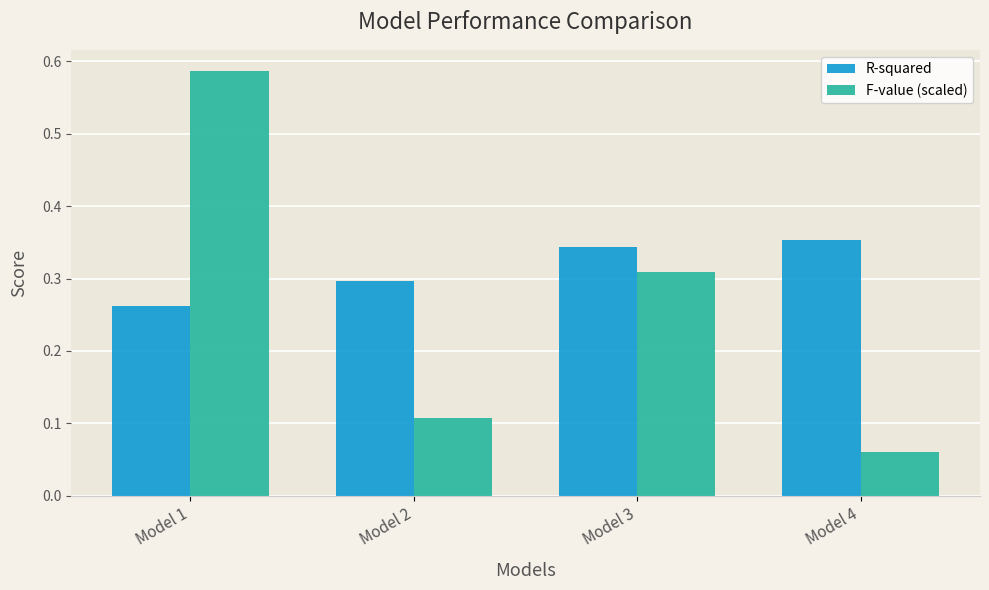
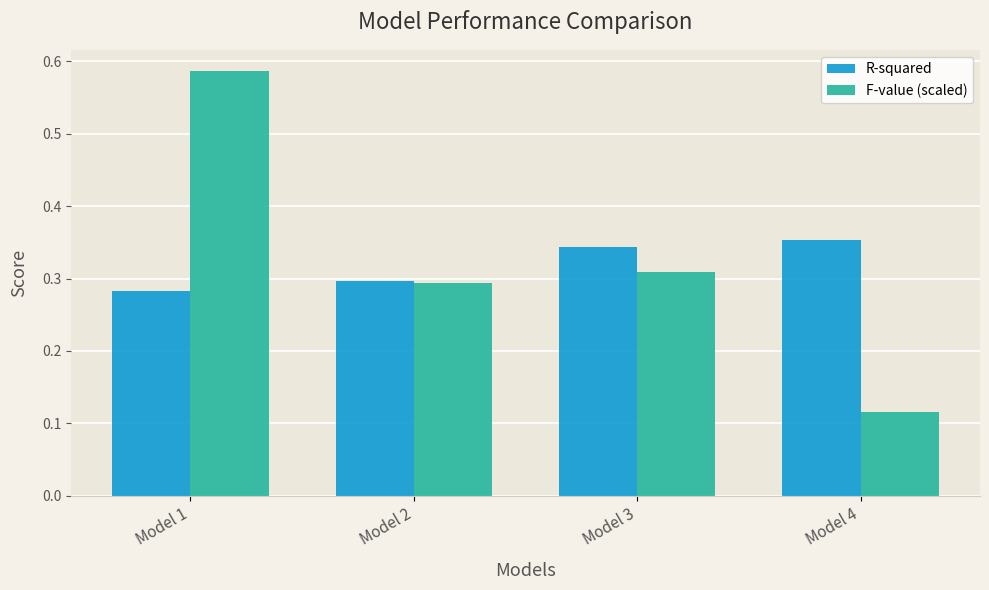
R-squared, Model 1: 0.26 -> 0.28
F-value (scaled), Model 2: 0.11 -> 0.29
F-value (scaled), Model 4: 0.06 -> 0.12
